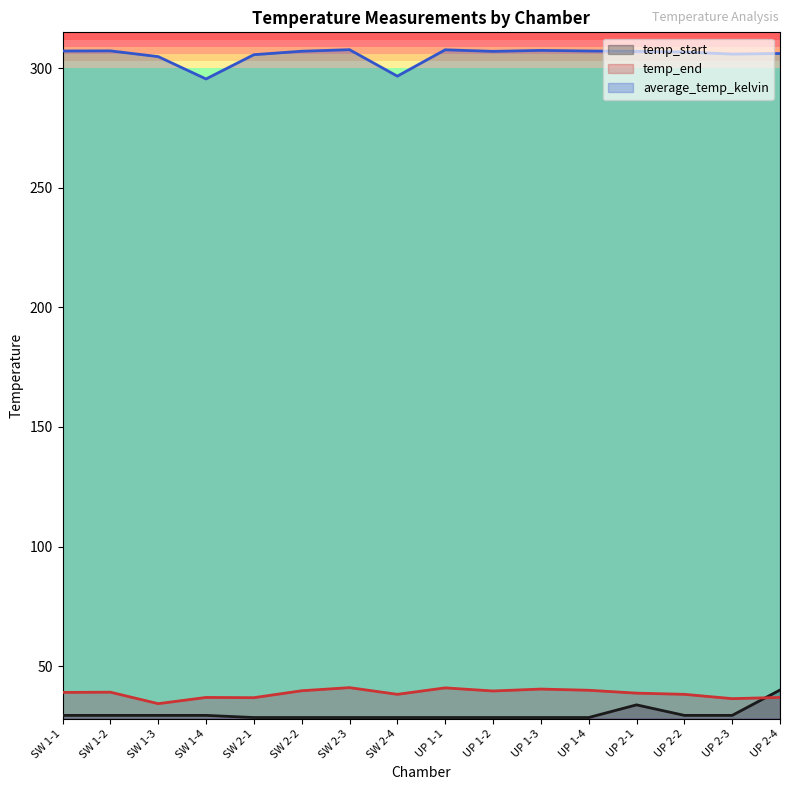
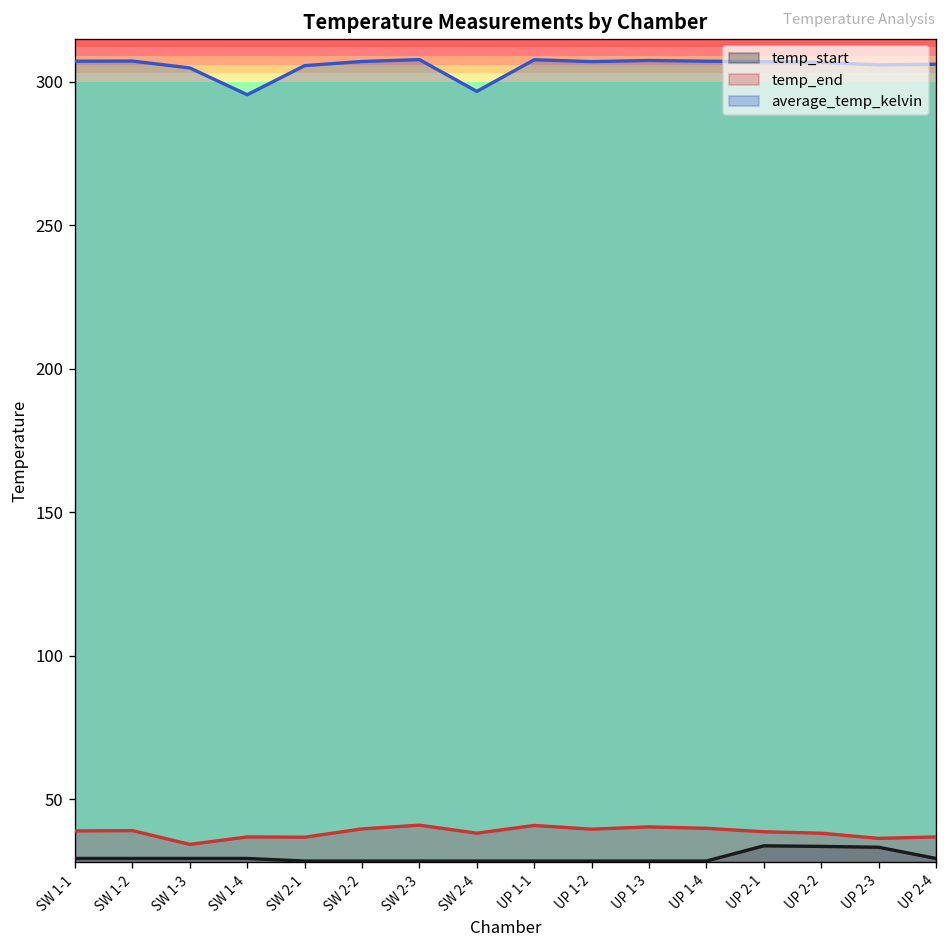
temp_start, UP 2-2: 29 -> 34
temp_start, UP 2-3: 29 -> 33
temp_start, UP 2-4: 40 -> 29
